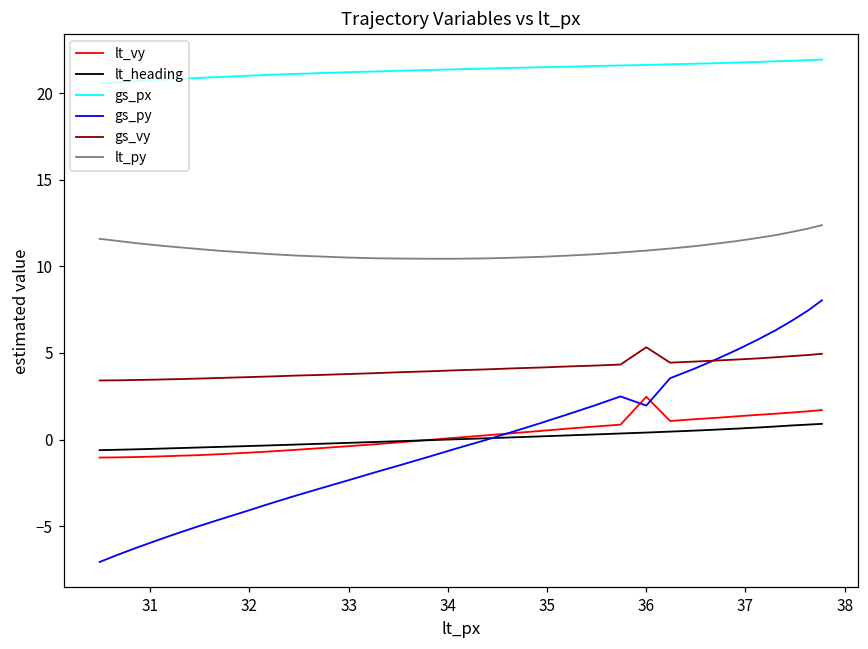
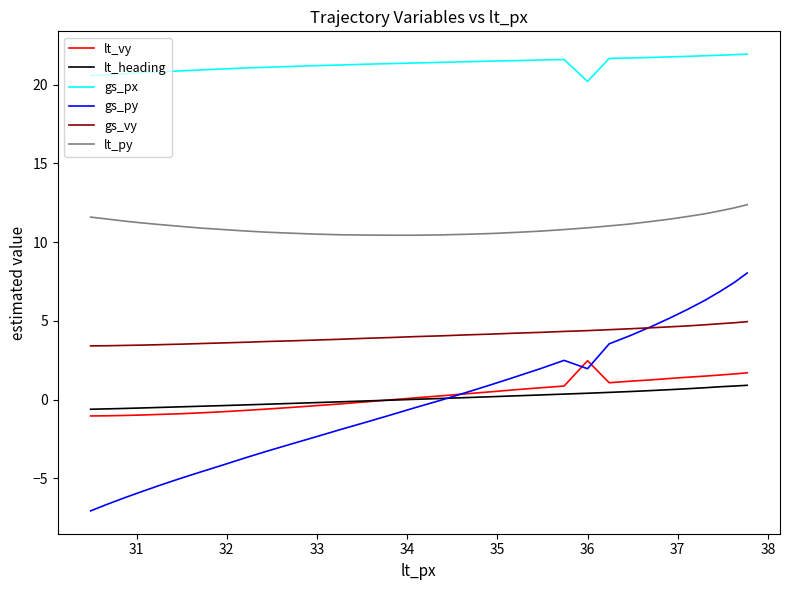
gs_px, 36: 21.6 -> 20.2
gs_vy, 36: 5.3 -> 4.4
